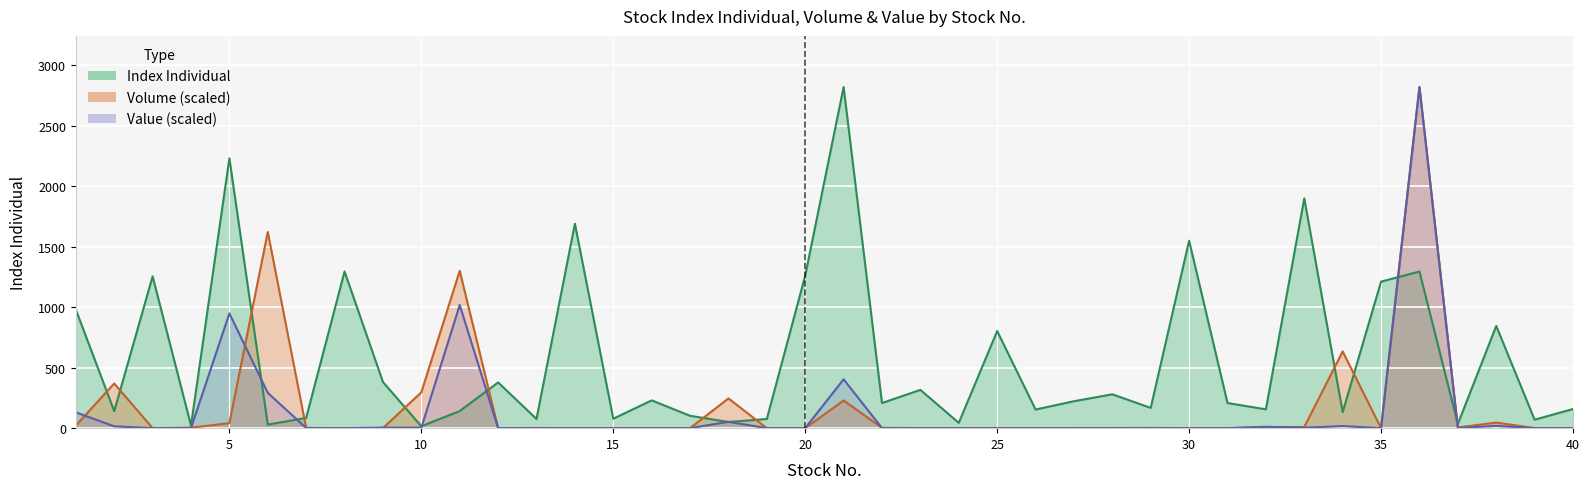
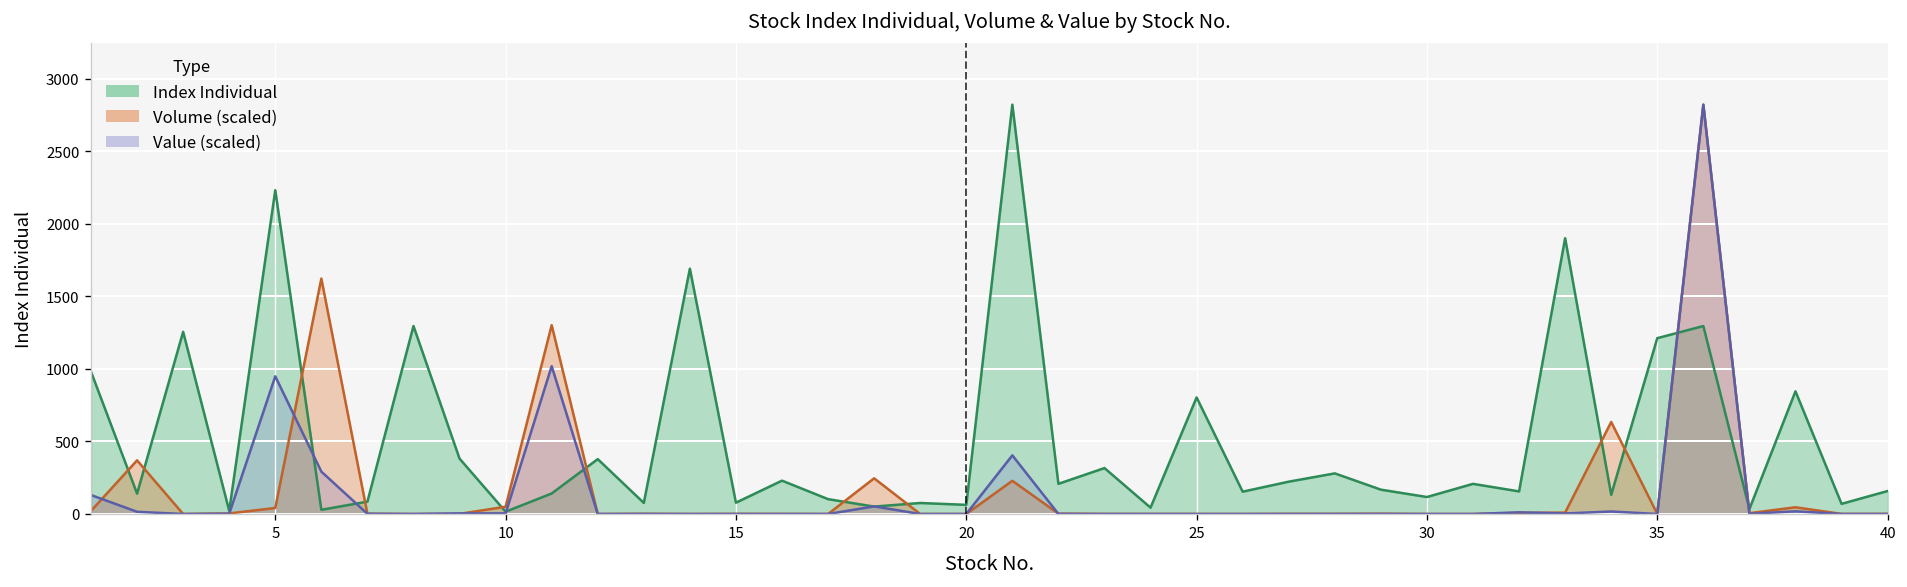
Volume (scaled), 10: 300 -> 50
Index Individual, 20: 1260 -> 60
Index Individual, 30: 1550 -> 120
